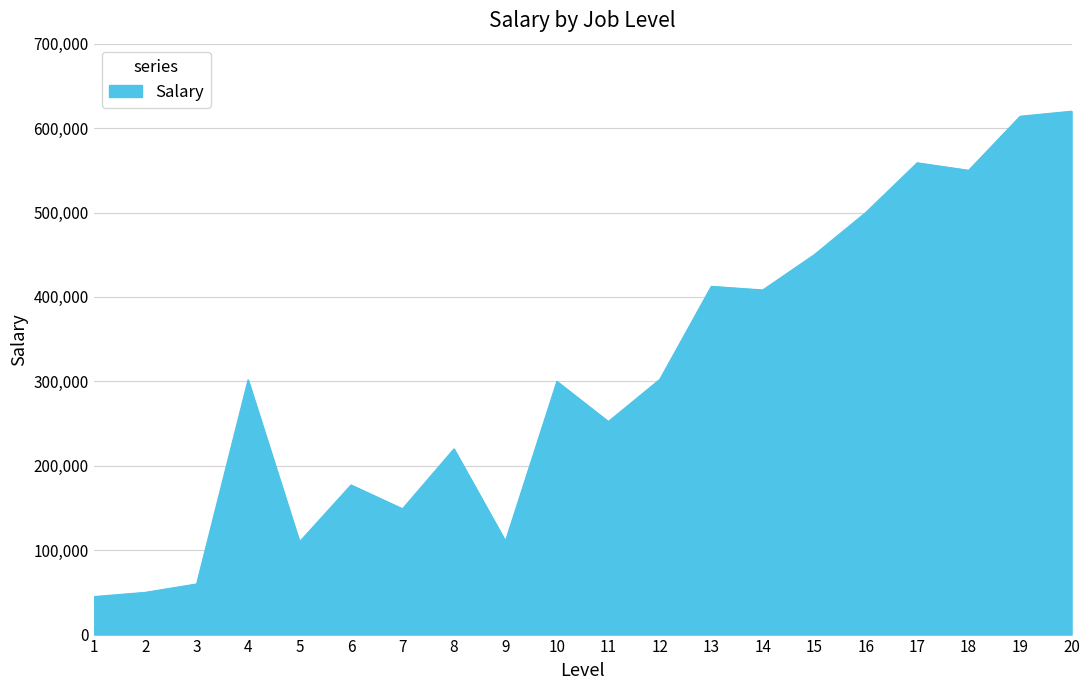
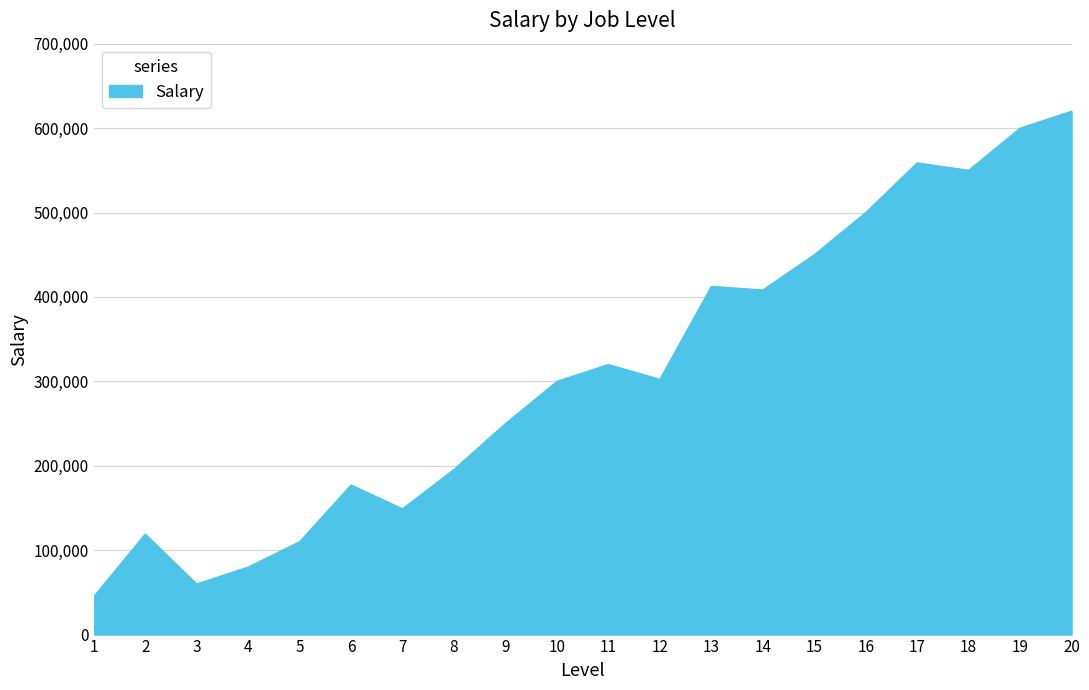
2: 50,000 -> 120,000
4: 300,000 -> 80,000
8: 220,000 -> 200,000
9: 110,000 -> 250,000
11: 250,000 -> 320,000
19: 610,000 -> 600,000
